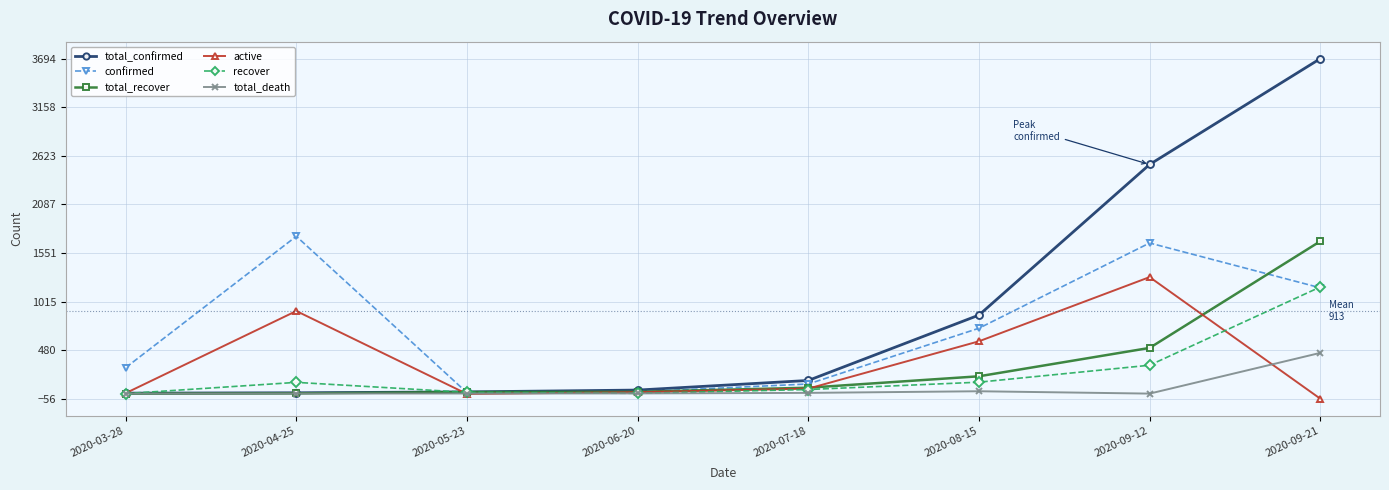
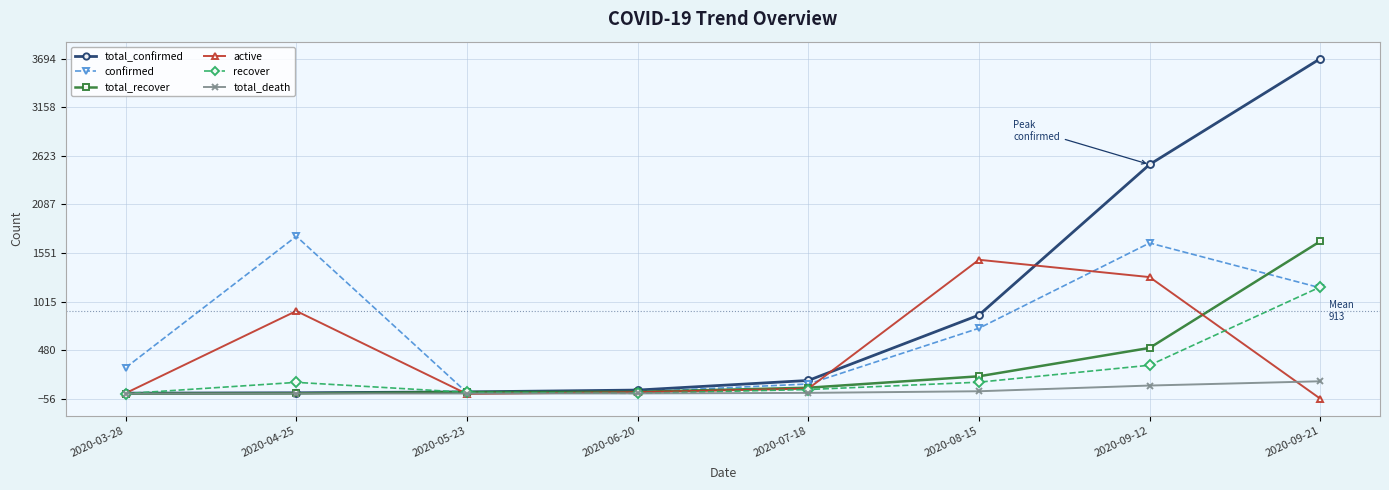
active, 2020-08-15: 600 -> 1500
total_death, 2020-09-12: 0 -> 100
total_death, 2020-09-21: 400 -> 100
